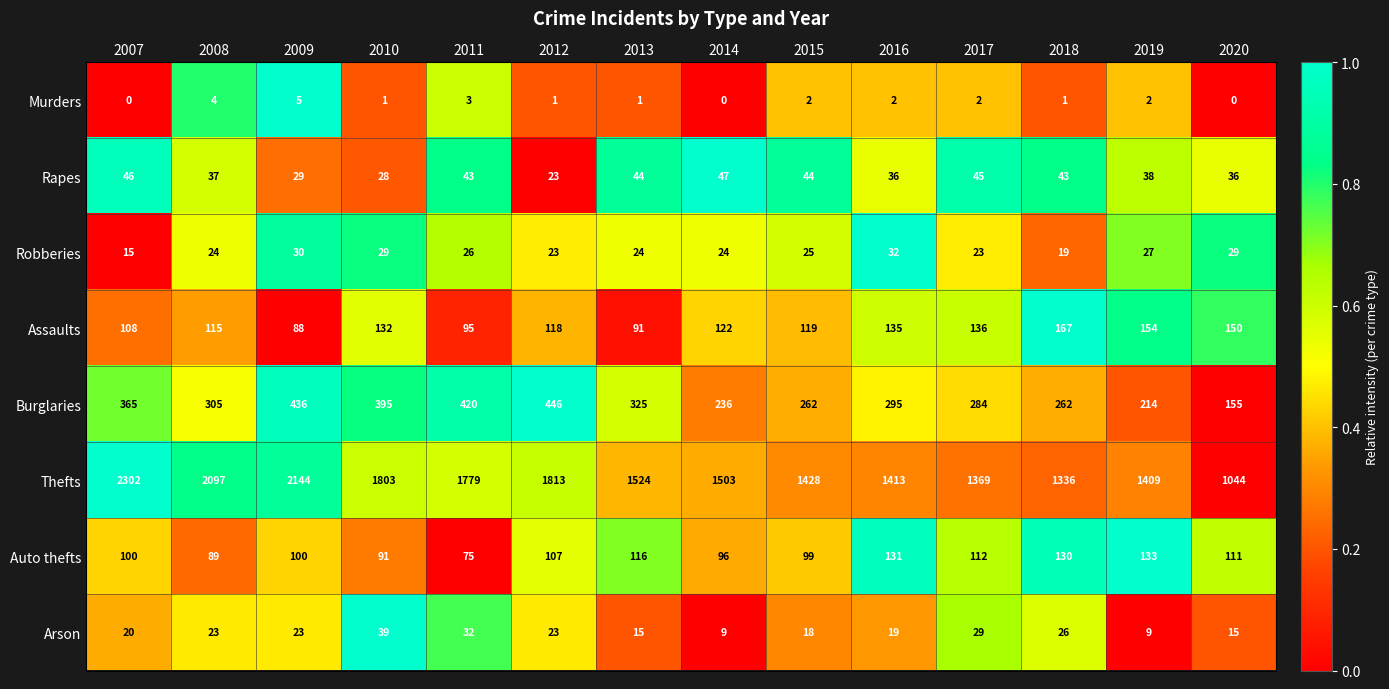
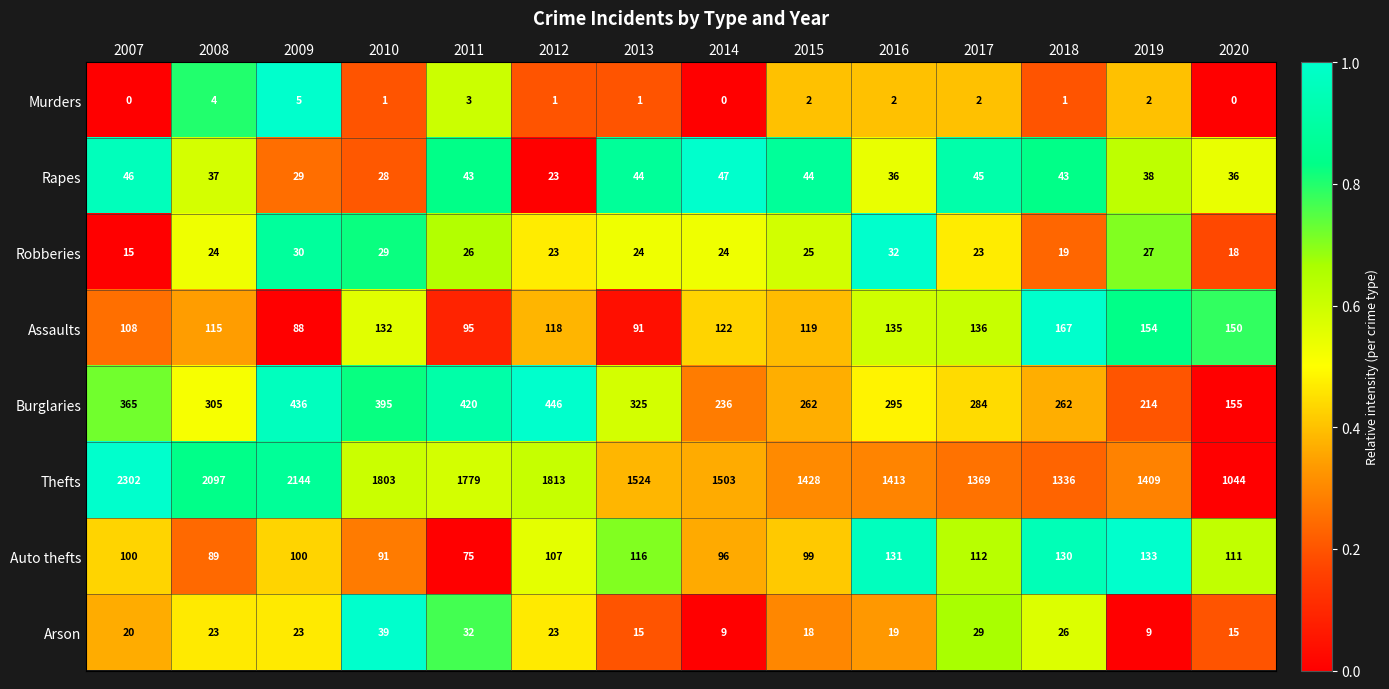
Robberies, 2020: 29 -> 18
